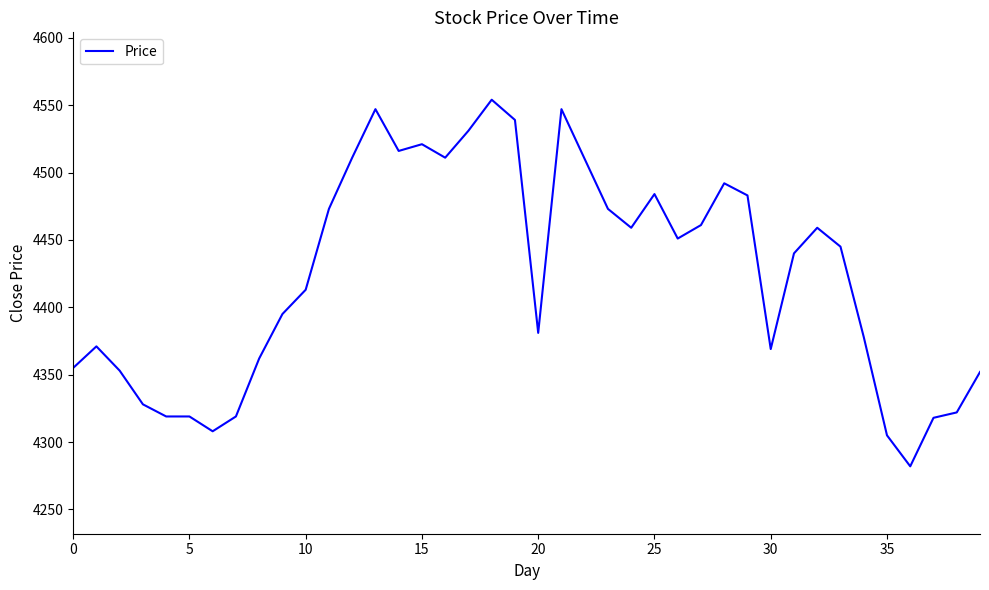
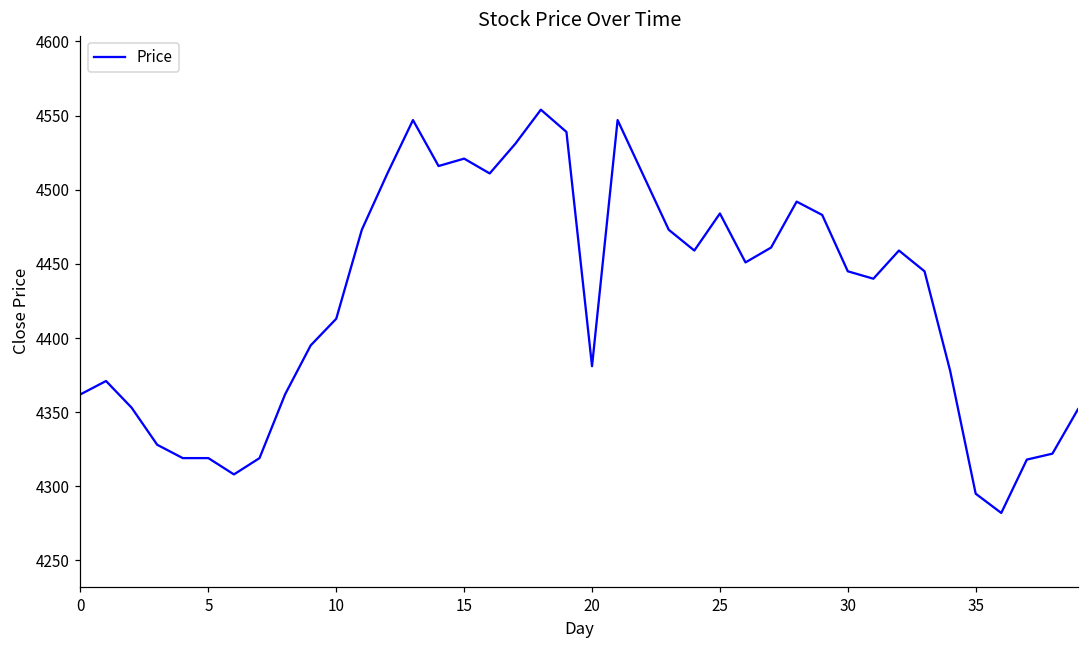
0: 4355 -> 4362
30: 4369 -> 4445
35: 4305 -> 4295
